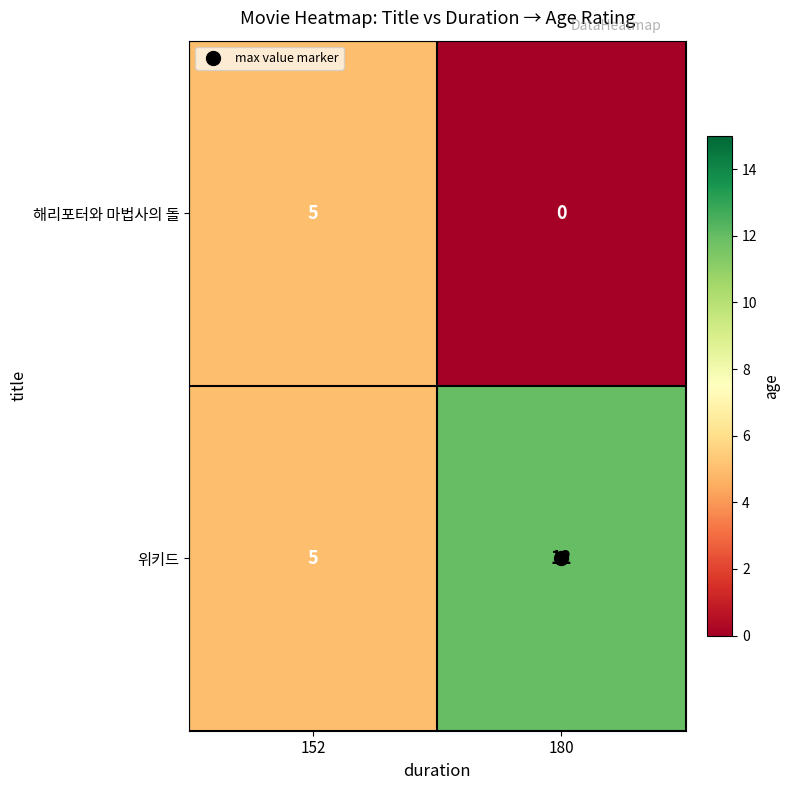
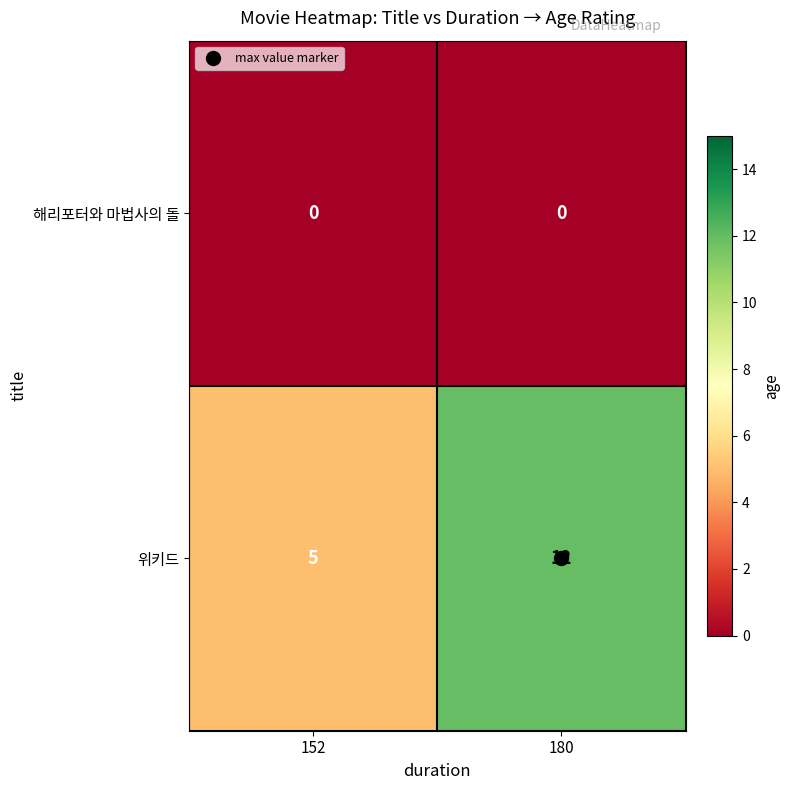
해리포터와 마법사의 돌, 152: 5 -> 0
